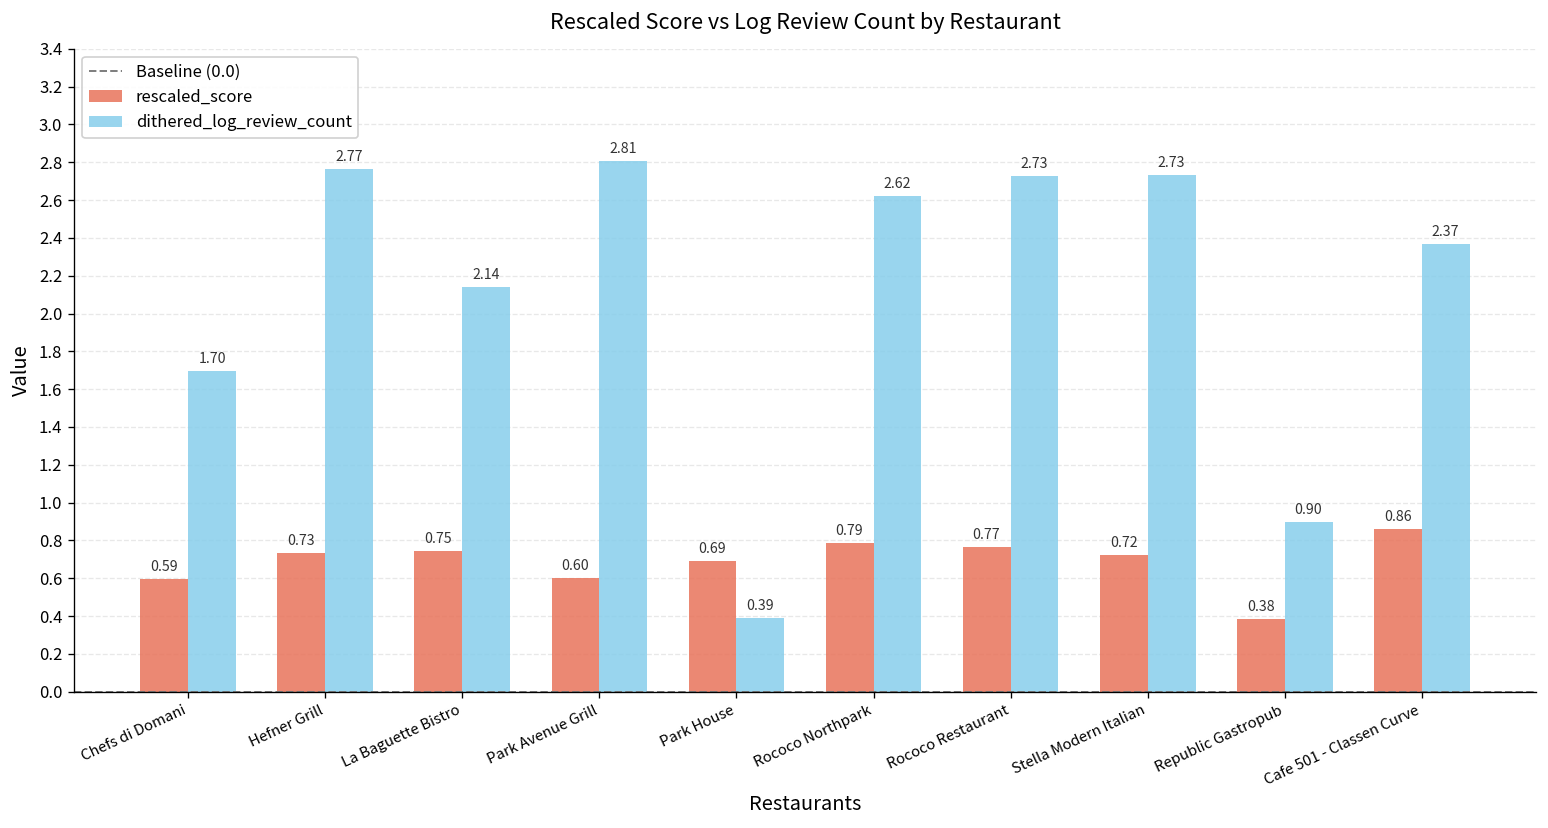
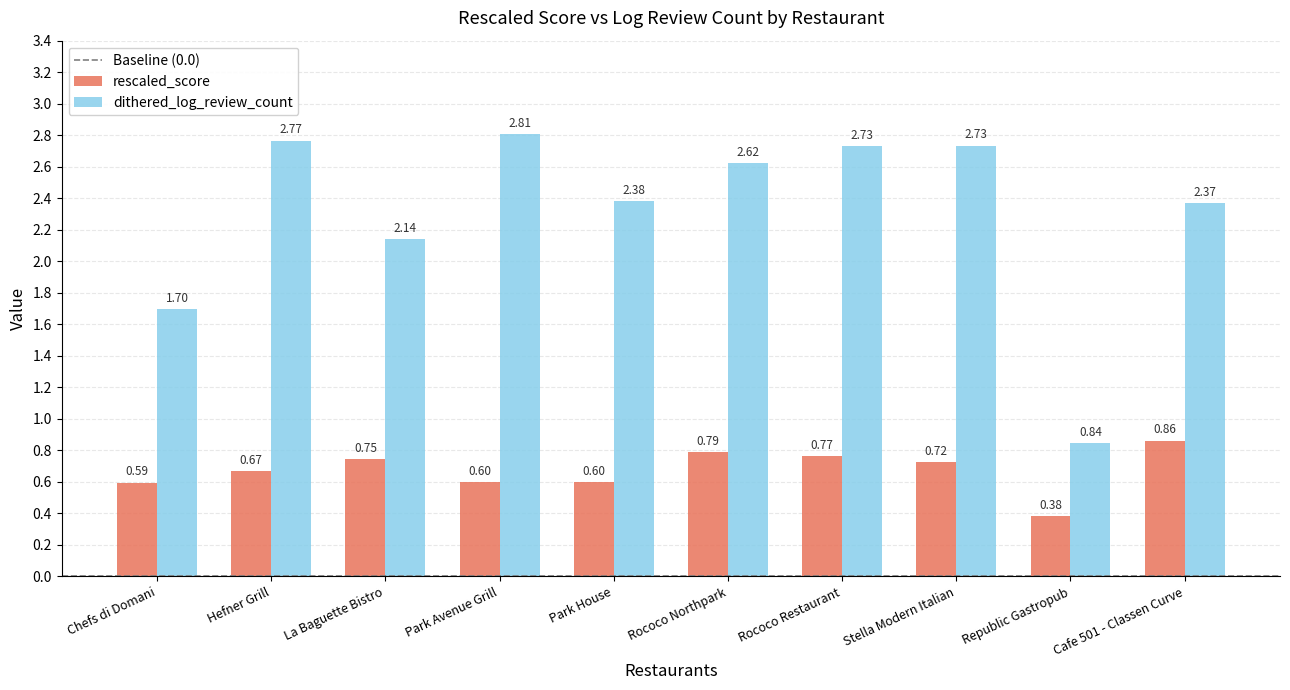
rescaled_score, Hefner Grill: 0.73 -> 0.67
rescaled_score, Park House: 0.69 -> 0.60
dithered_log_review_count, Park House: 0.39 -> 2.38
dithered_log_review_count, Republic Gastropub: 0.90 -> 0.84
